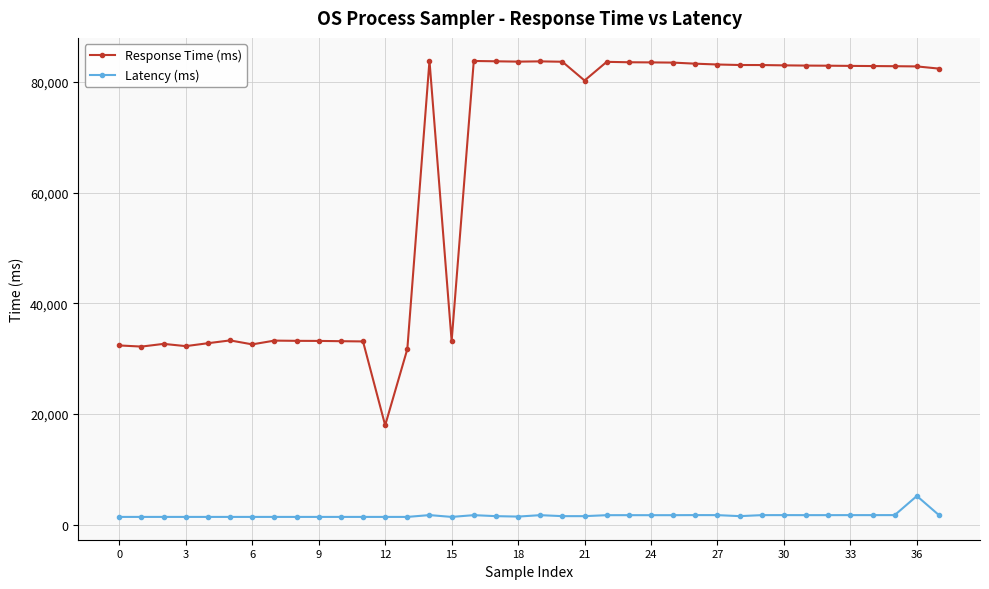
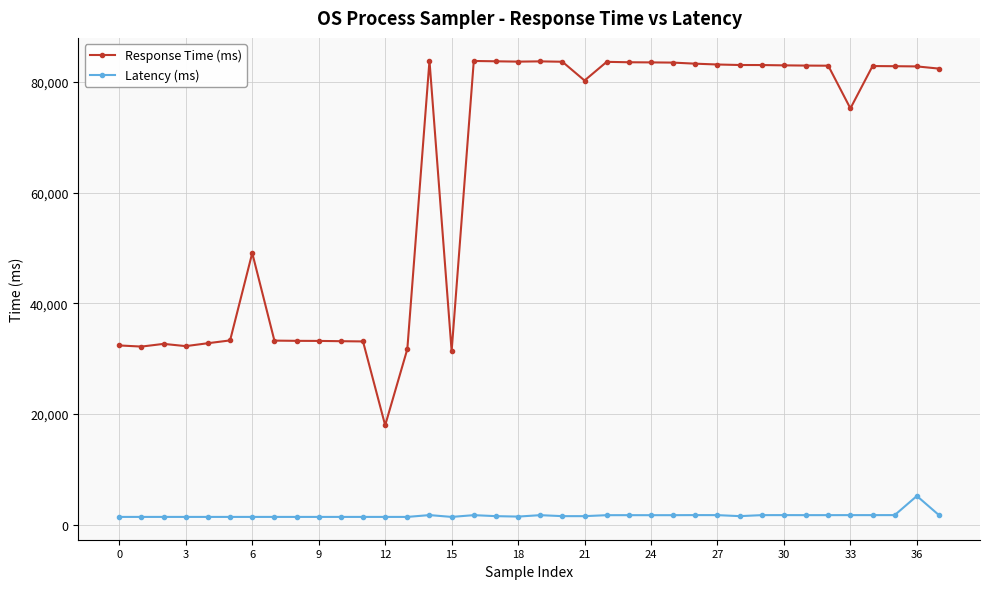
Response Time (ms), 6: 33,000 -> 49,000
Response Time (ms), 15: 33,000 -> 31,000
Response Time (ms), 33: 83,000 -> 75,000
